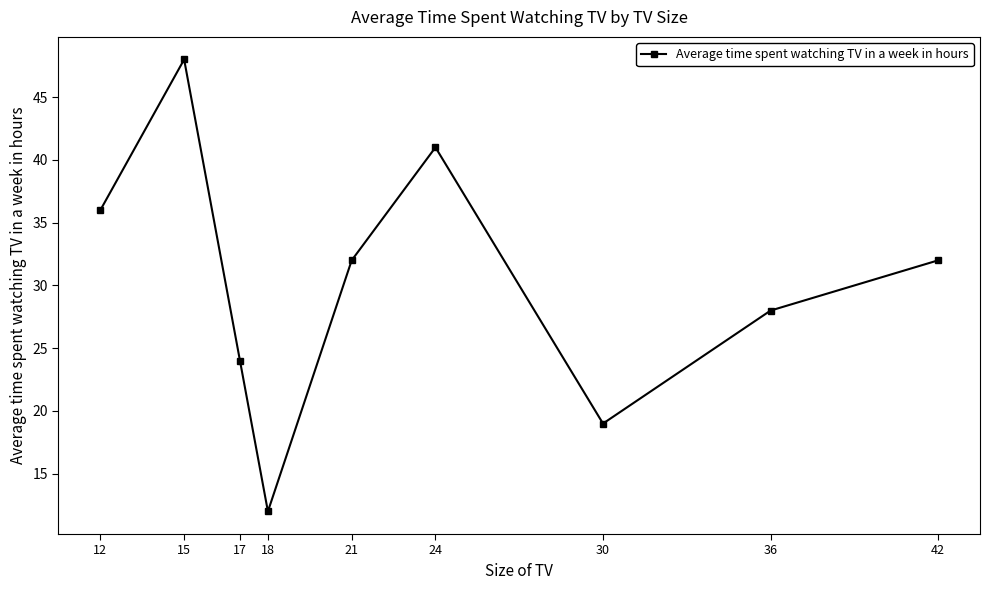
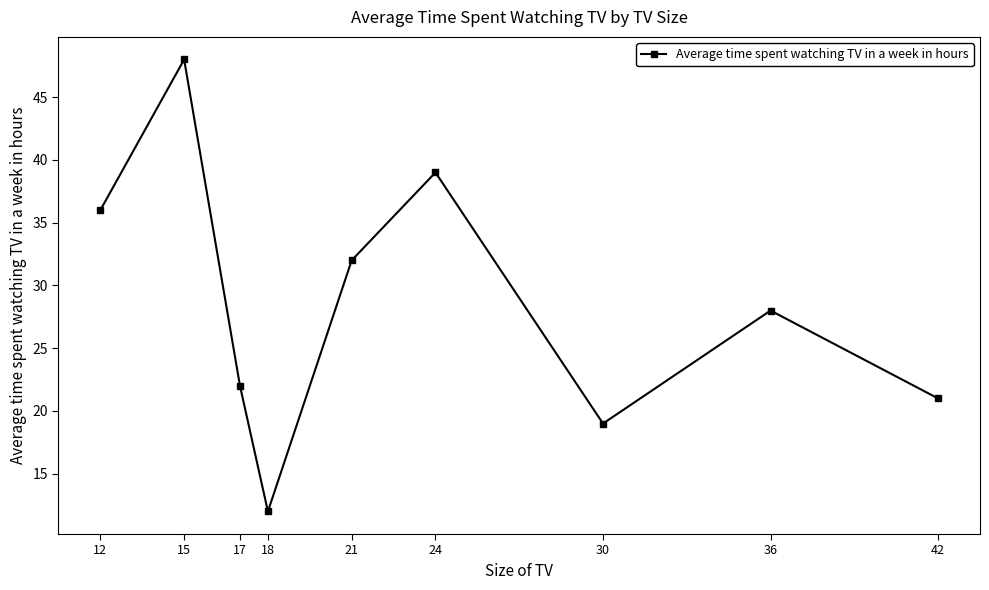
17: 24 -> 22
24: 41 -> 39
42: 32 -> 21
